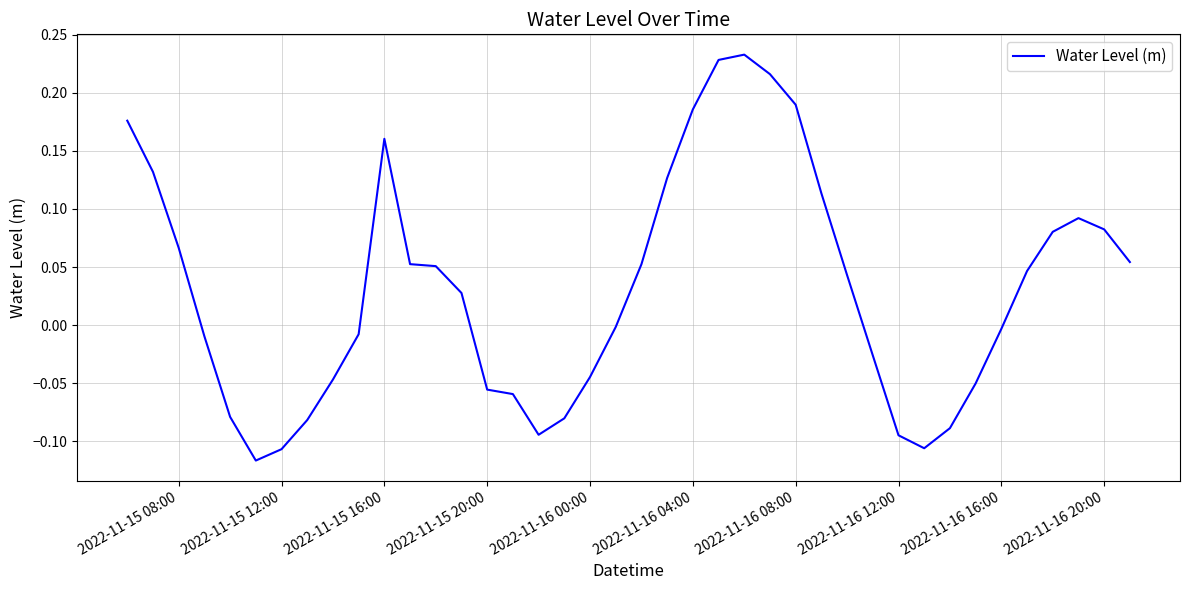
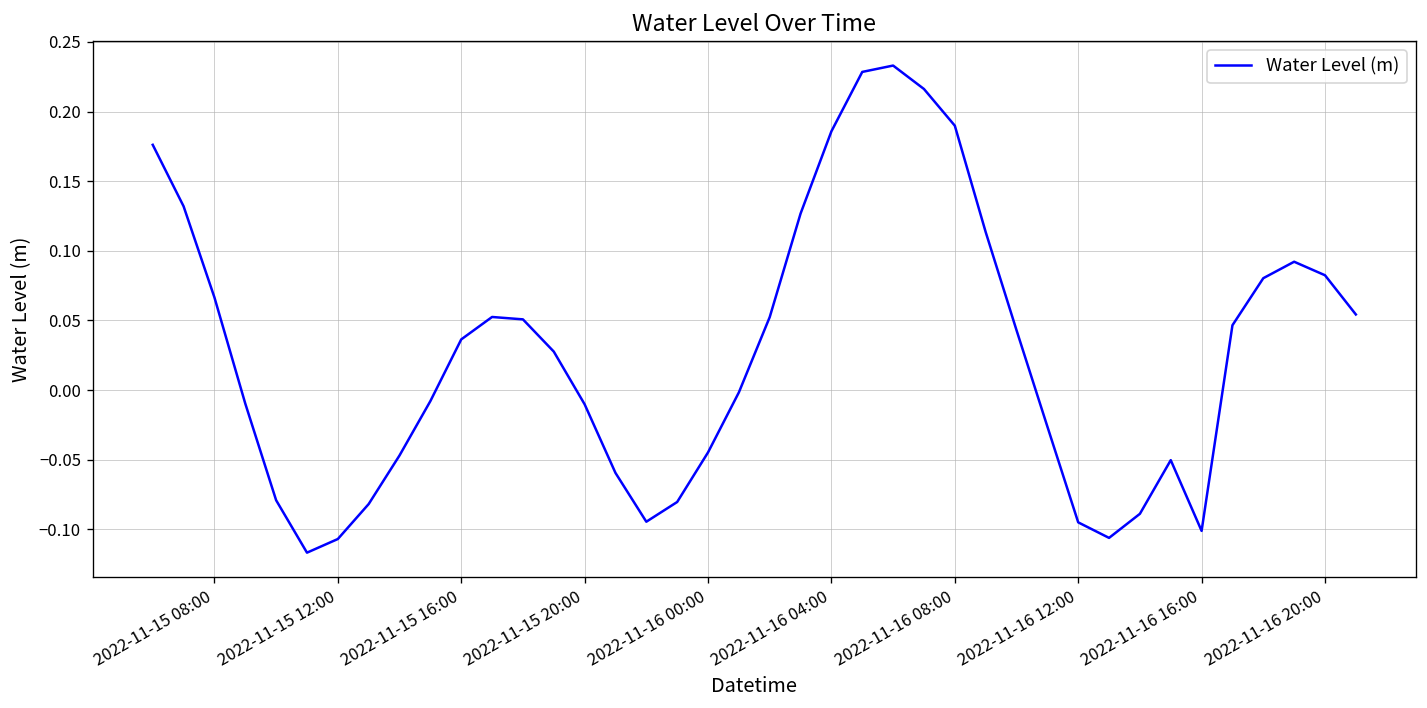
2022-11-15 16:00: 0.160 -> 0.036
2022-11-15 20:00: -0.056 -> -0.010
2022-11-16 16:00: -0.003 -> -0.101
